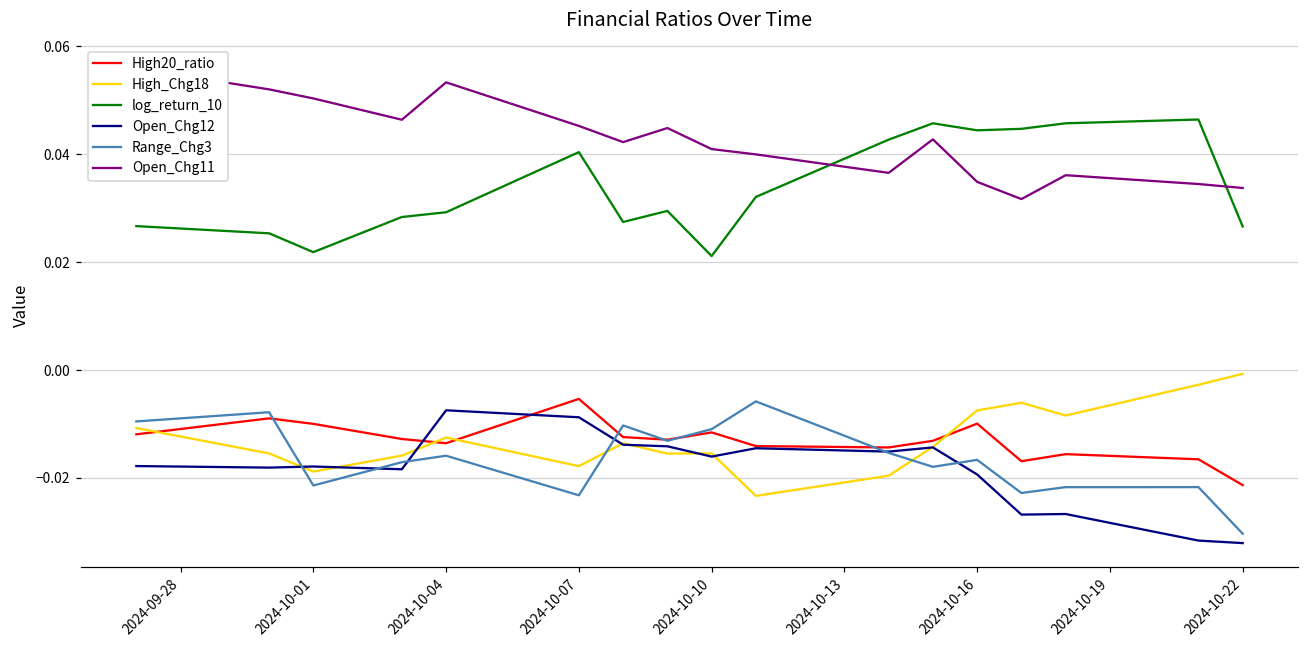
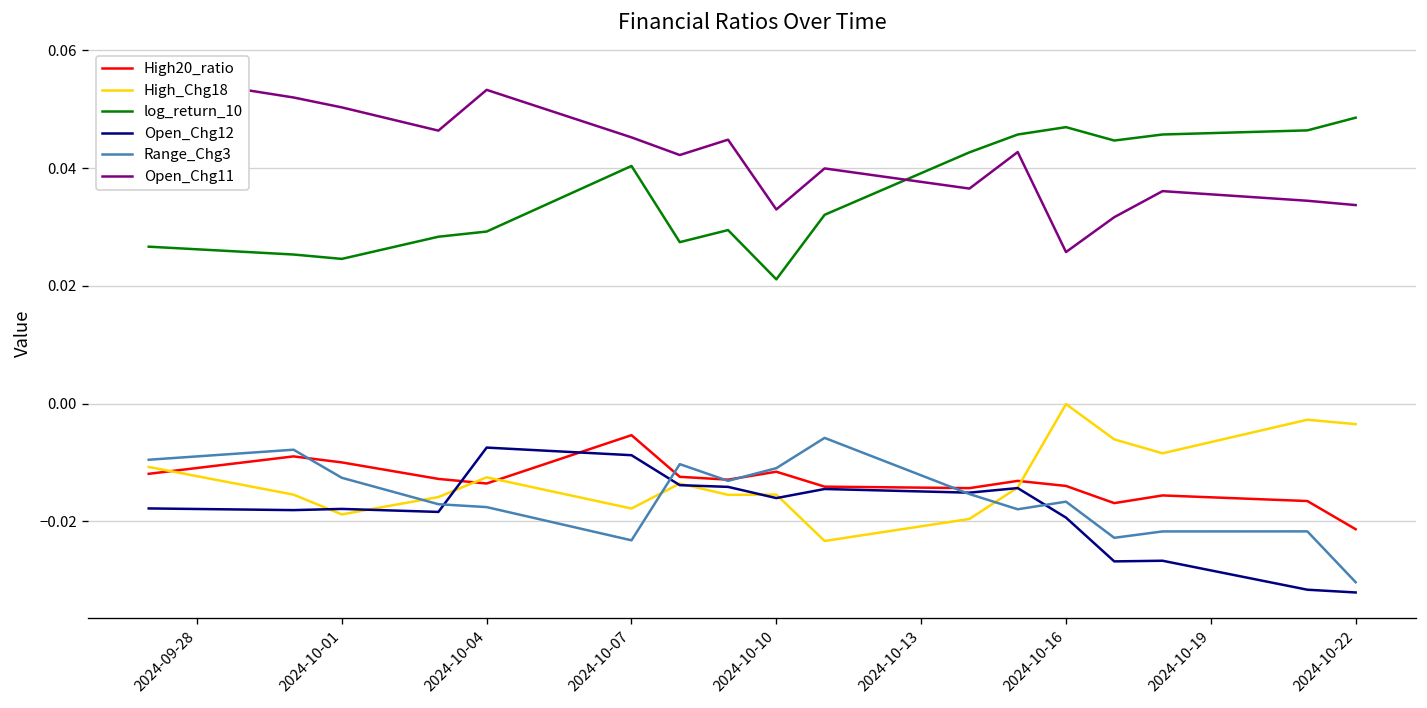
log_return_10, 2024-10-01: 0.022 -> 0.025
Range_Chg3, 2024-10-01: -0.021 -> -0.013
Range_Chg3, 2024-10-04: -0.016 -> -0.018
Open_Chg11, 2024-10-10: 0.041 -> 0.033
High20_ratio, 2024-10-16: -0.010 -> -0.014
High_Chg18, 2024-10-16: -0.007 -> 0.000
log_return_10, 2024-10-16: 0.044 -> 0.047
Open_Chg11, 2024-10-16: 0.035 -> 0.026
High_Chg18, 2024-10-22: -0.001 -> -0.003
log_return_10, 2024-10-22: 0.027 -> 0.049
